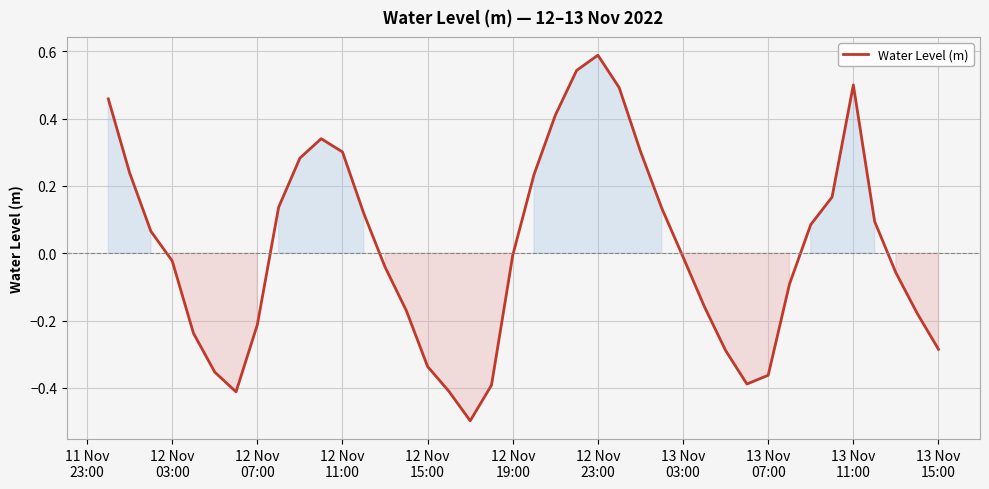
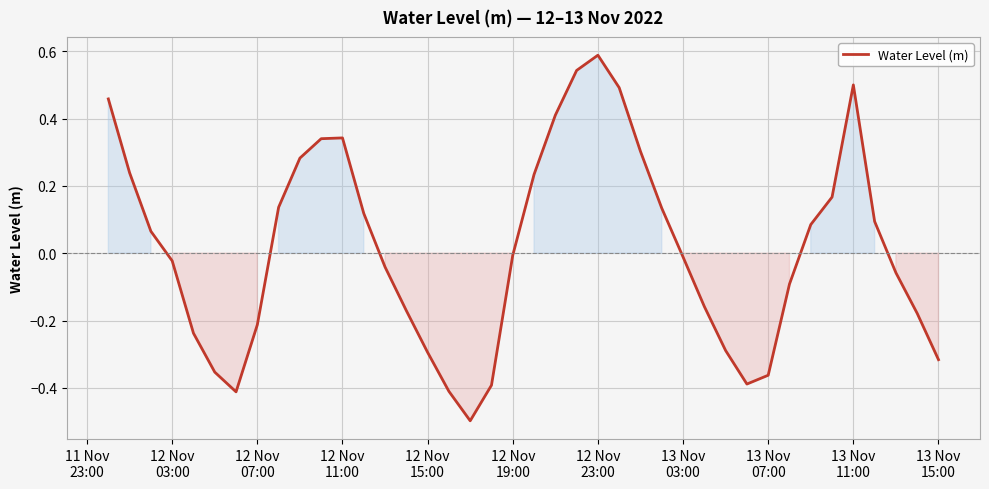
12 Nov 11:00: 0.30 -> 0.34
12 Nov 15:00: -0.34 -> -0.29
13 Nov 15:00: -0.29 -> -0.32
